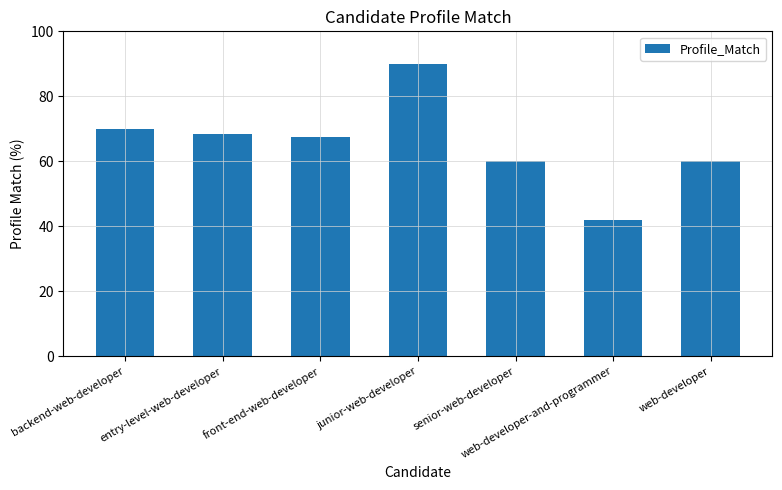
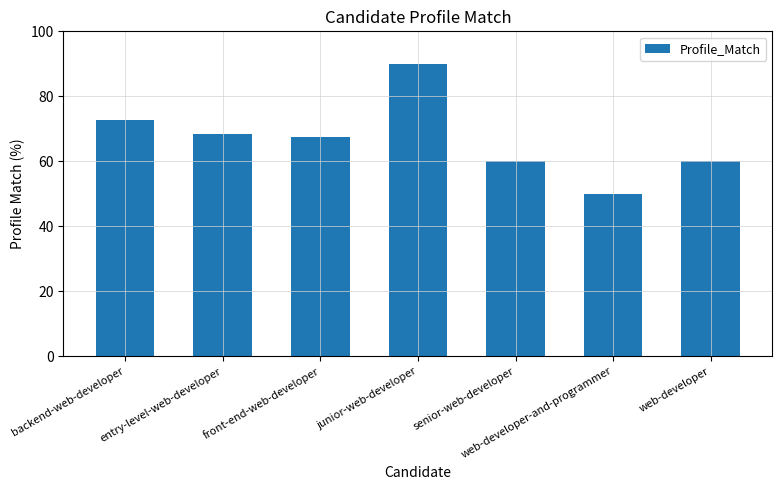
backend-web-developer: 70 -> 73
web-developer-and-programmer: 42 -> 50
